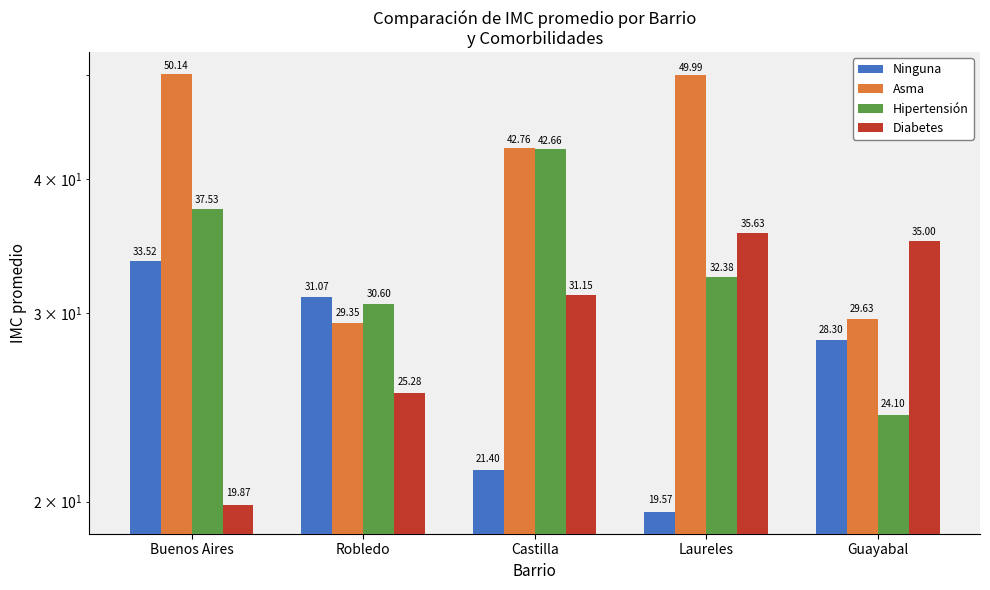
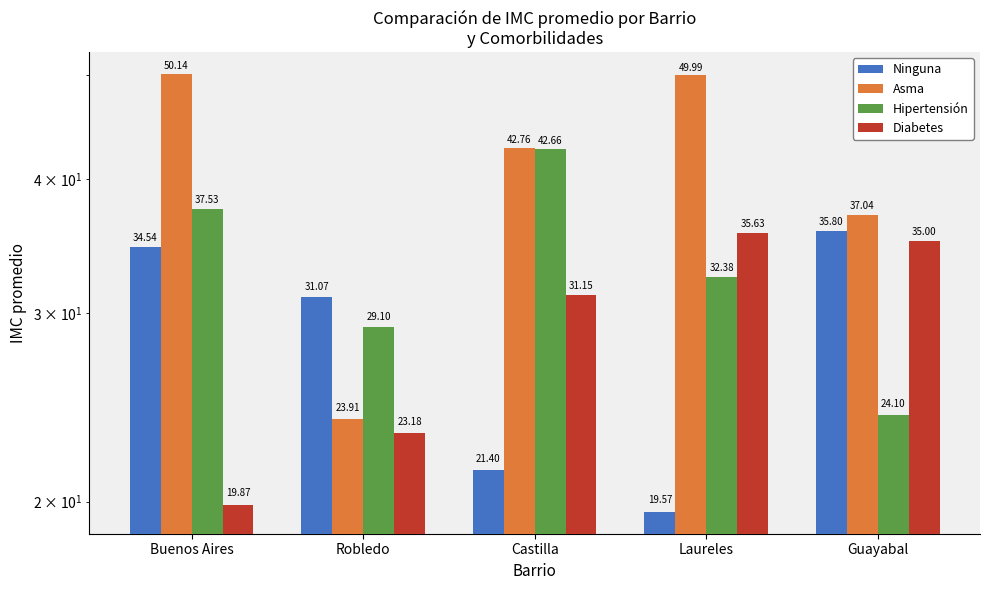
Ninguna, Buenos Aires: 33.52 -> 34.54
Asma, Robledo: 29.35 -> 23.91
Hipertensión, Robledo: 30.60 -> 29.10
Diabetes, Robledo: 25.28 -> 23.18
Ninguna, Guayabal: 28.30 -> 35.80
Asma, Guayabal: 29.63 -> 37.04
